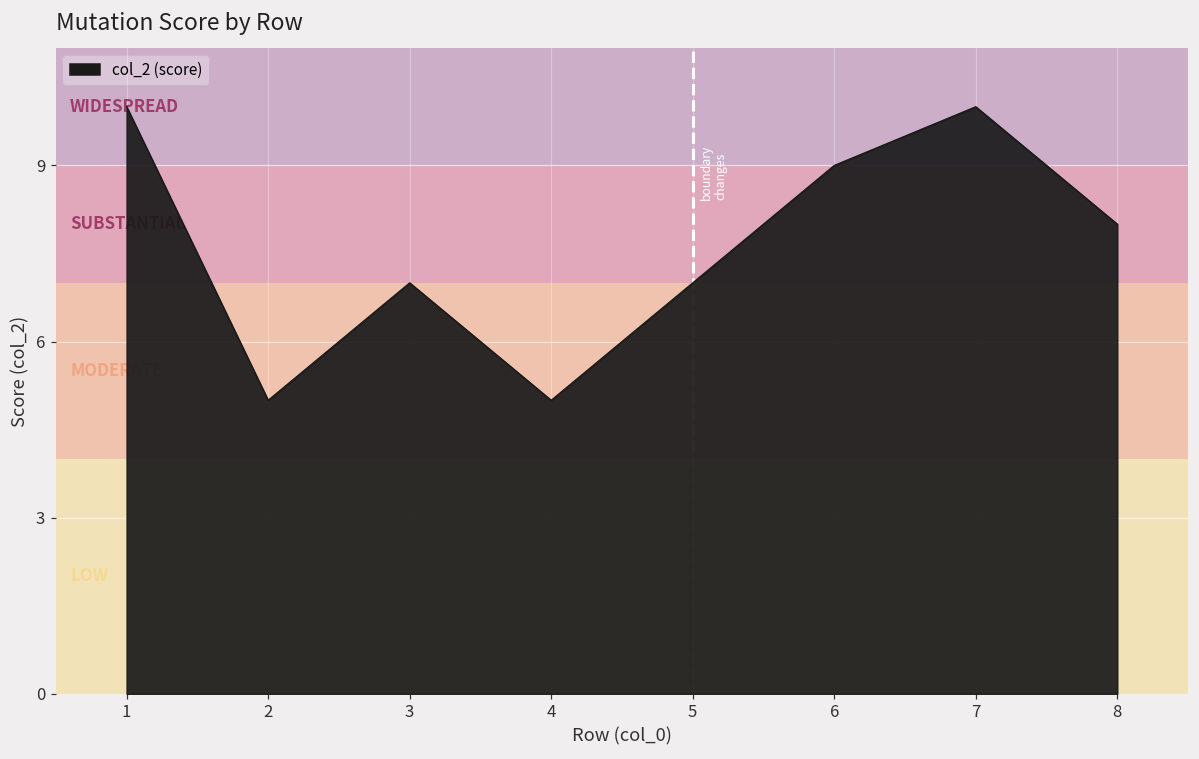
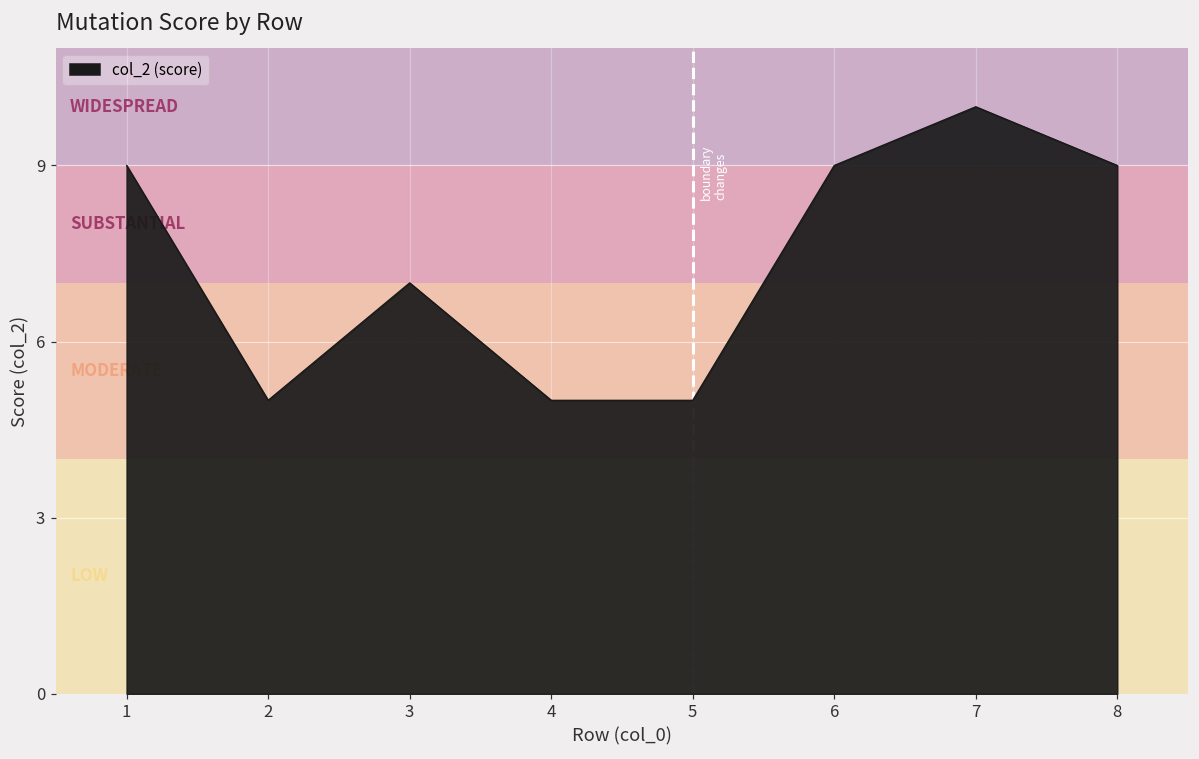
1: 10 -> 9
5: 7 -> 5
8: 8 -> 9
